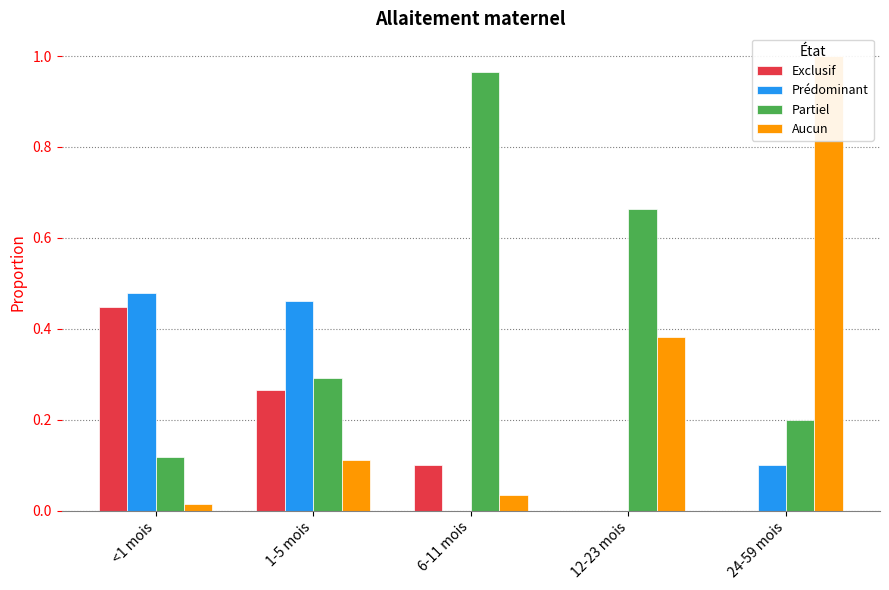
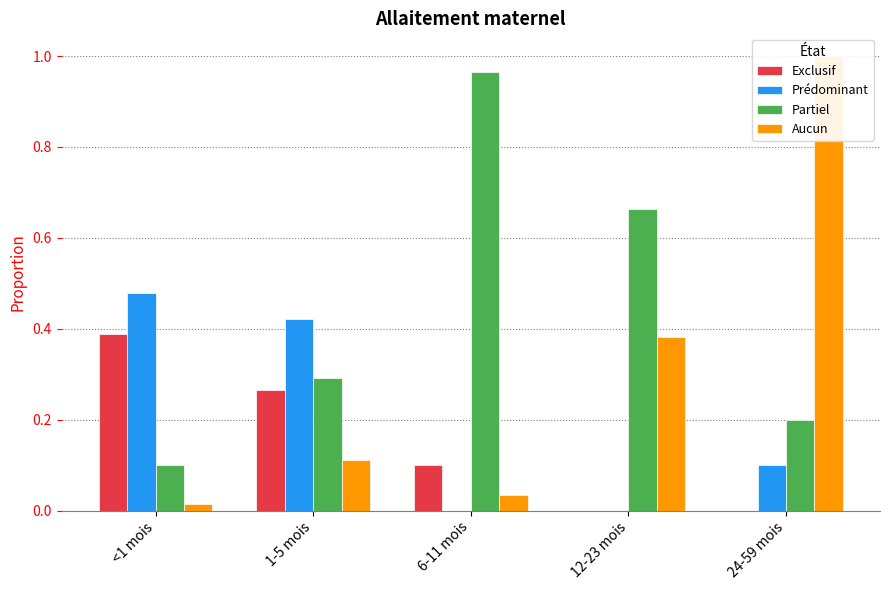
Exclusif, <1 mois: 0.45 -> 0.39
Partiel, <1 mois: 0.12 -> 0.10
Prédominant, 1-5 mois: 0.46 -> 0.42
